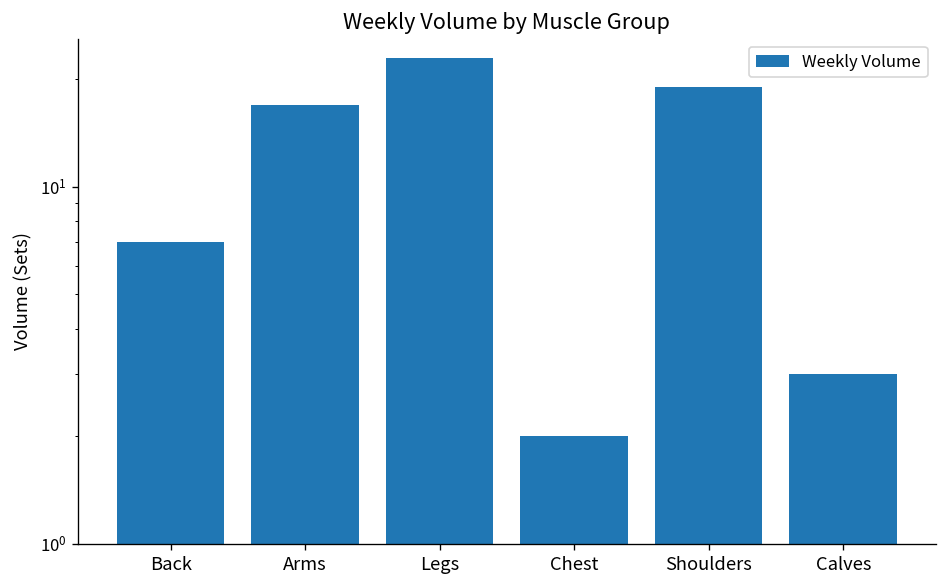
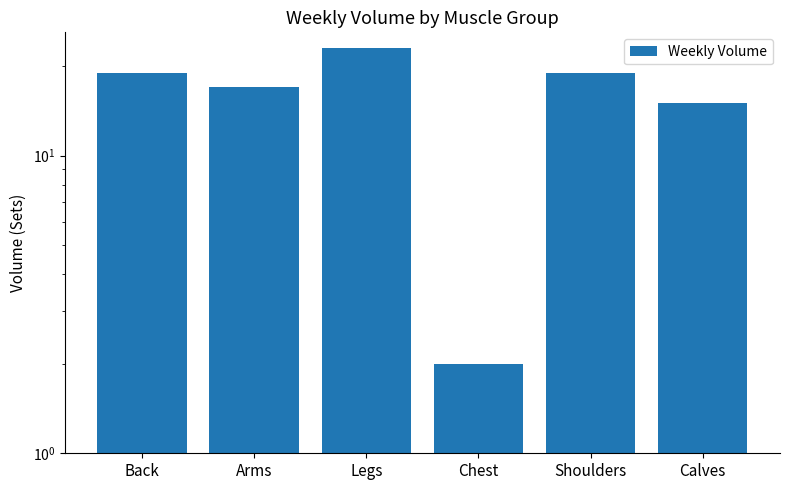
Back: 7 -> 19
Calves: 3 -> 15
